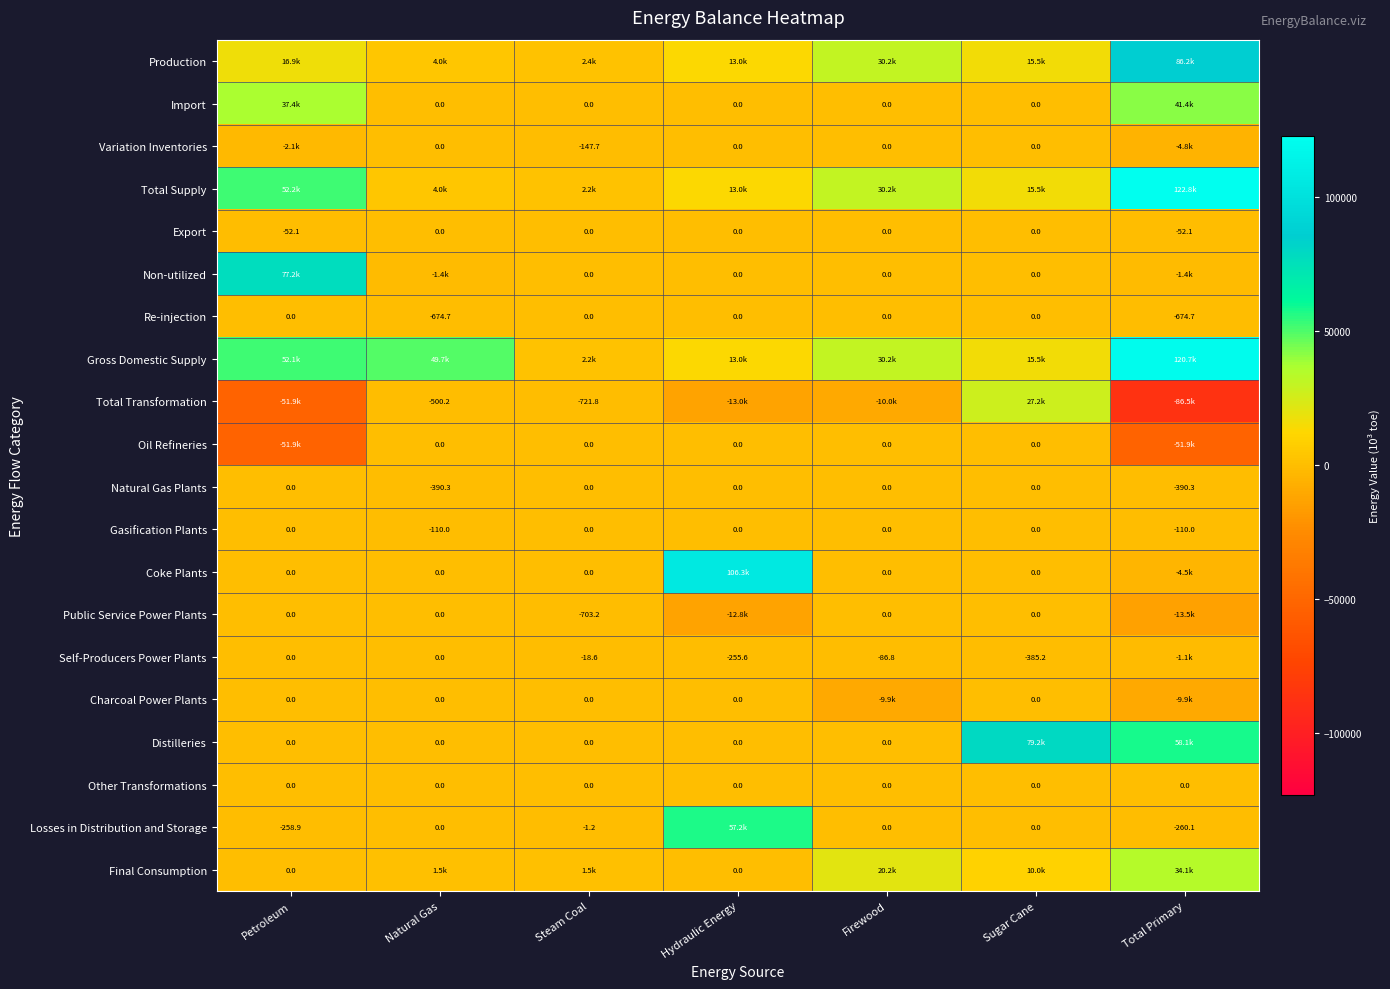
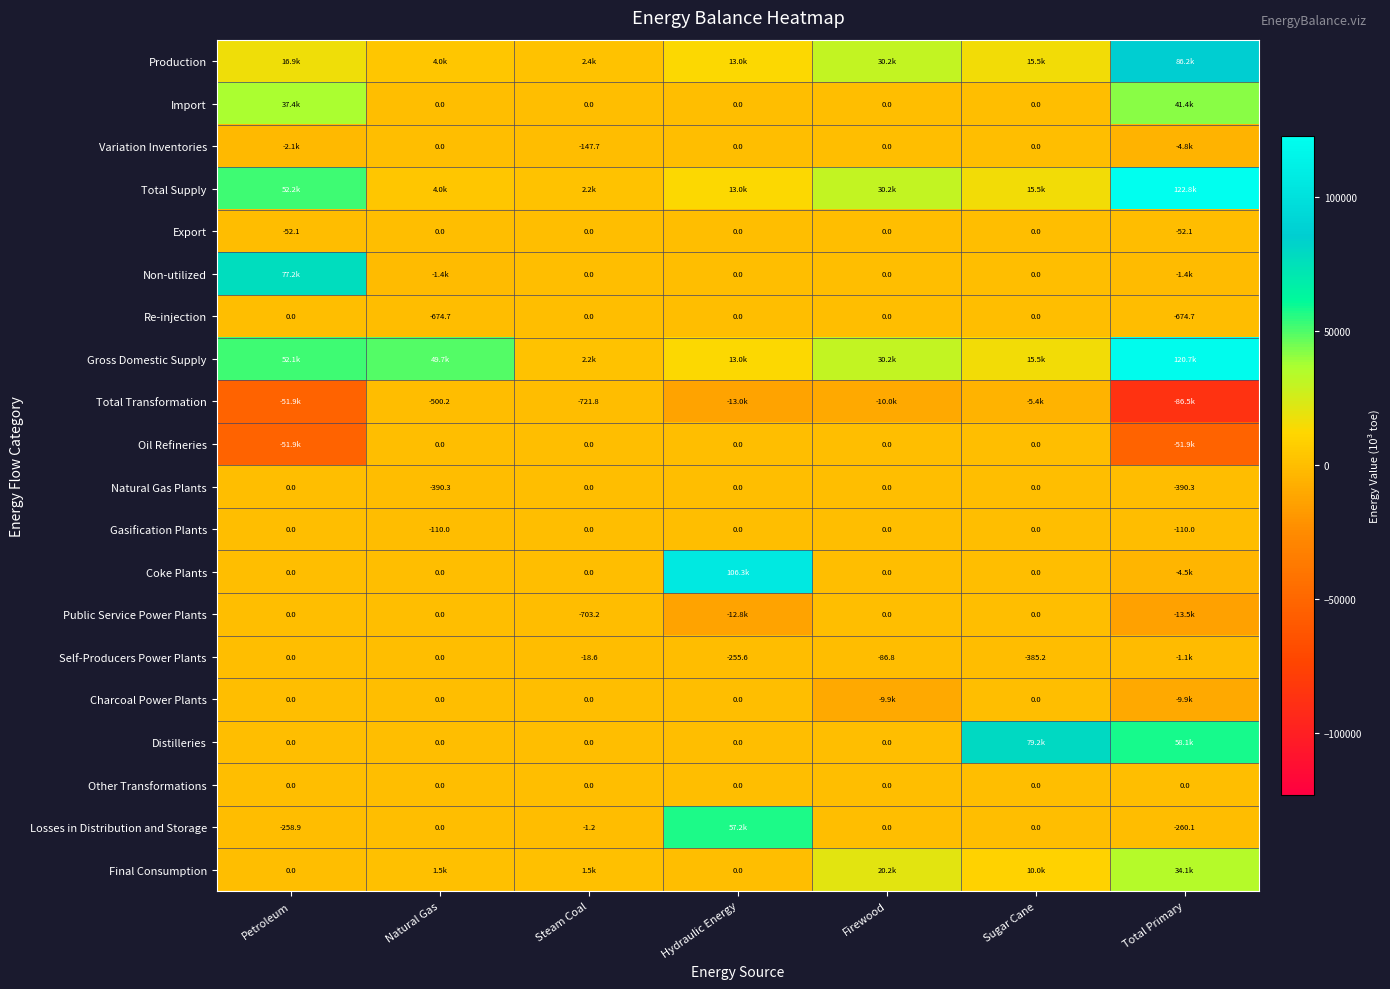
Total Transformation, Sugar Cane: 27.2k -> -5.4k
